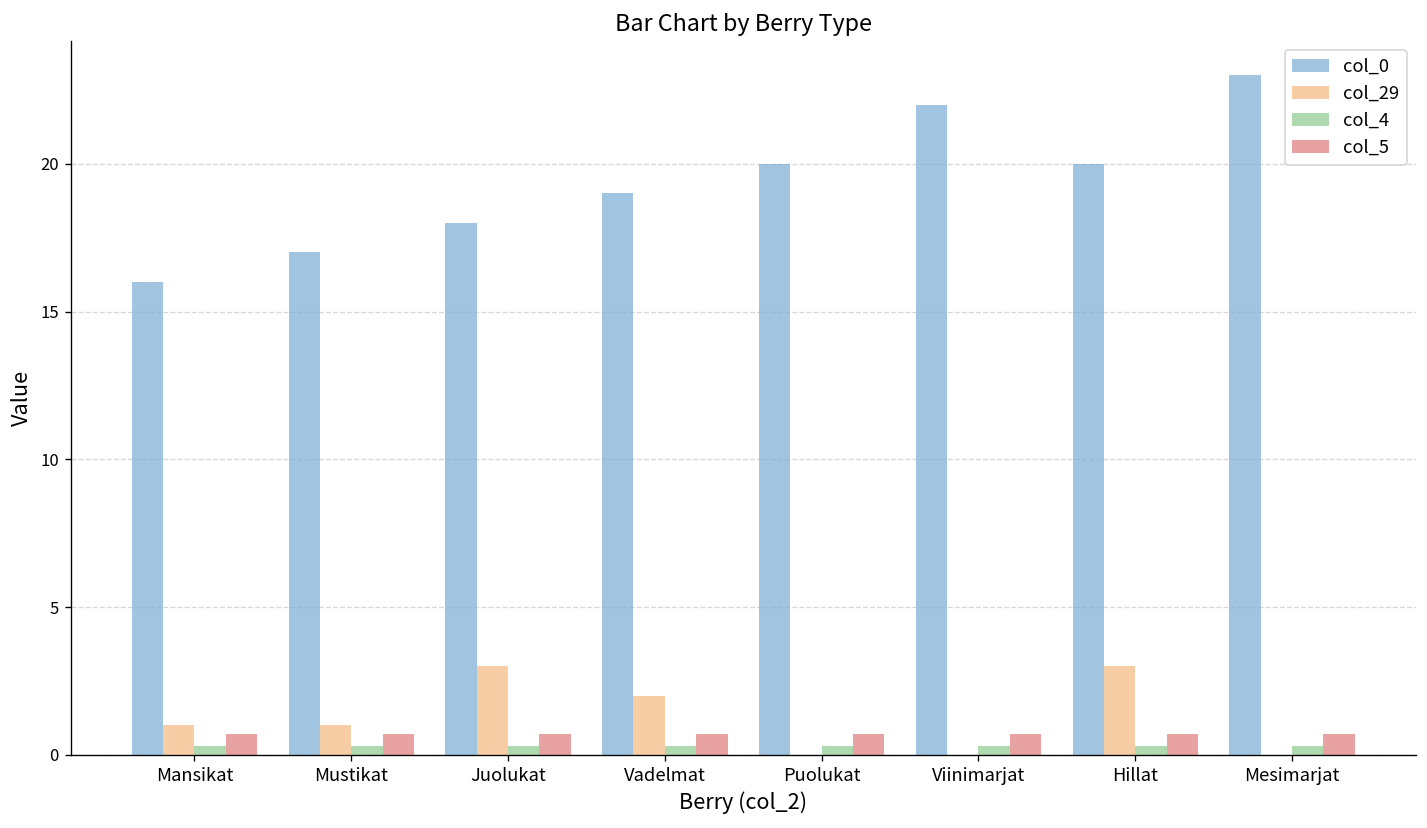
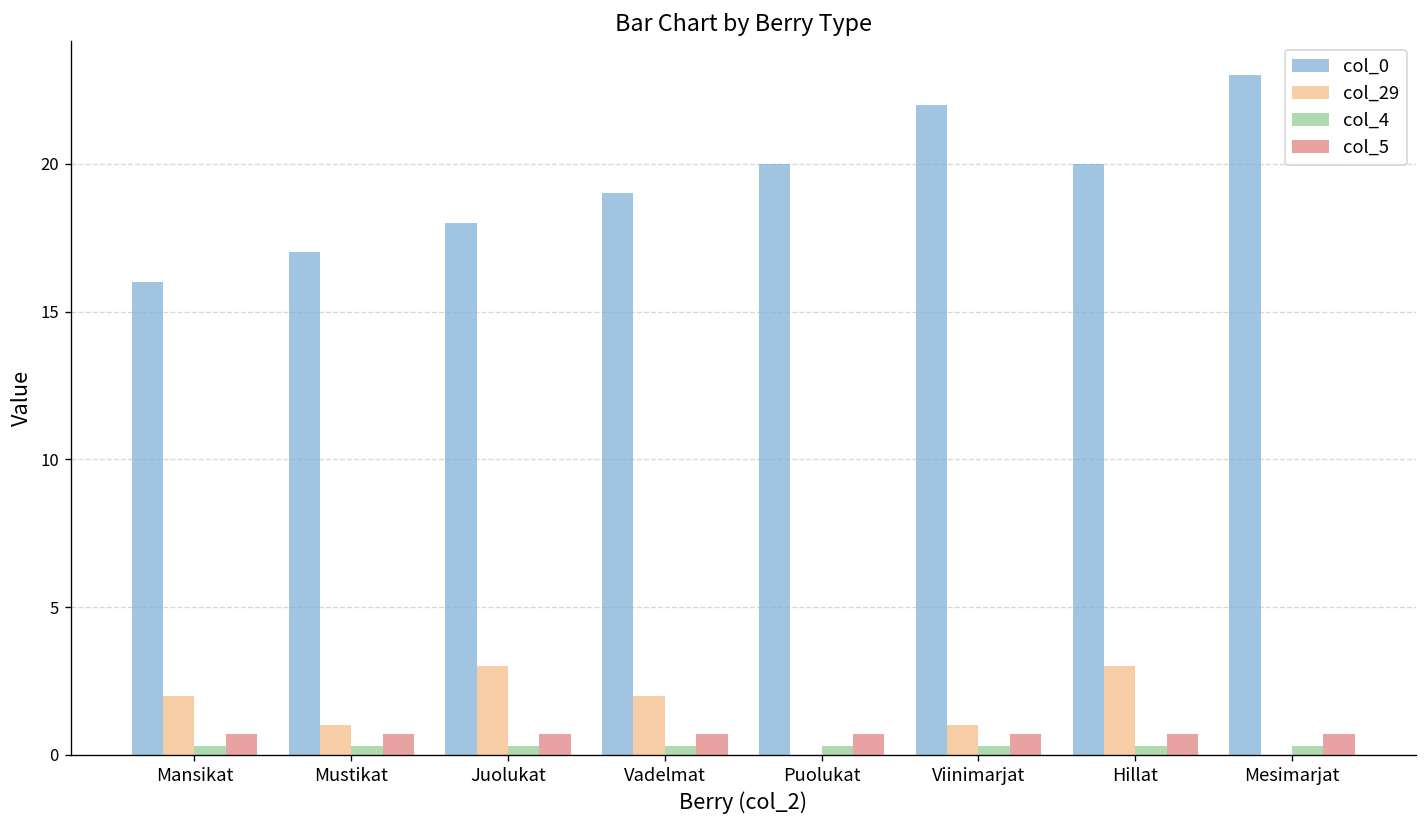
col_29, Mansikat: 1 -> 2
col_29, Viinimarjat: 0 -> 1
